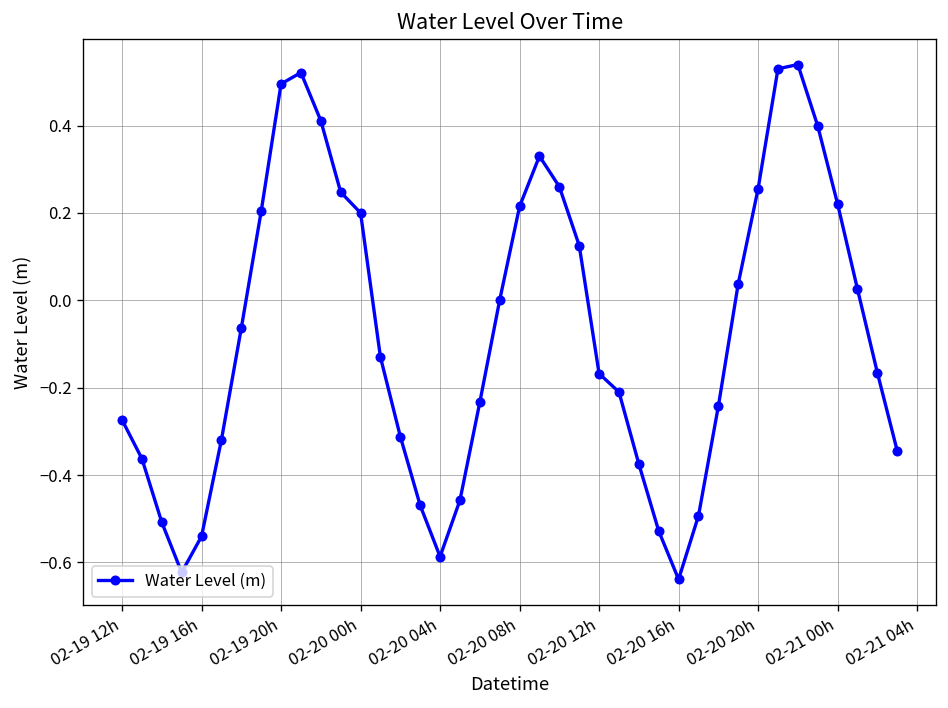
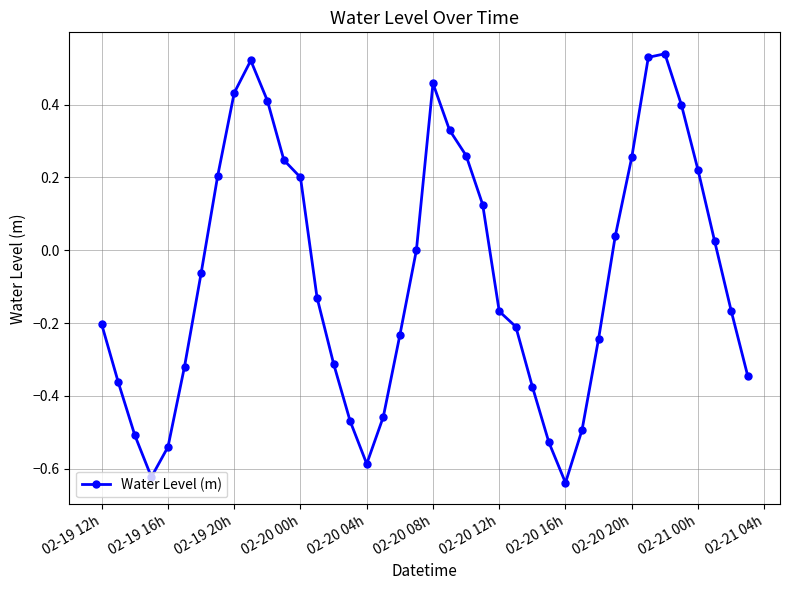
02-19 12h: -0.27 -> -0.20
02-19 20h: 0.50 -> 0.43
02-20 08h: 0.21 -> 0.46
